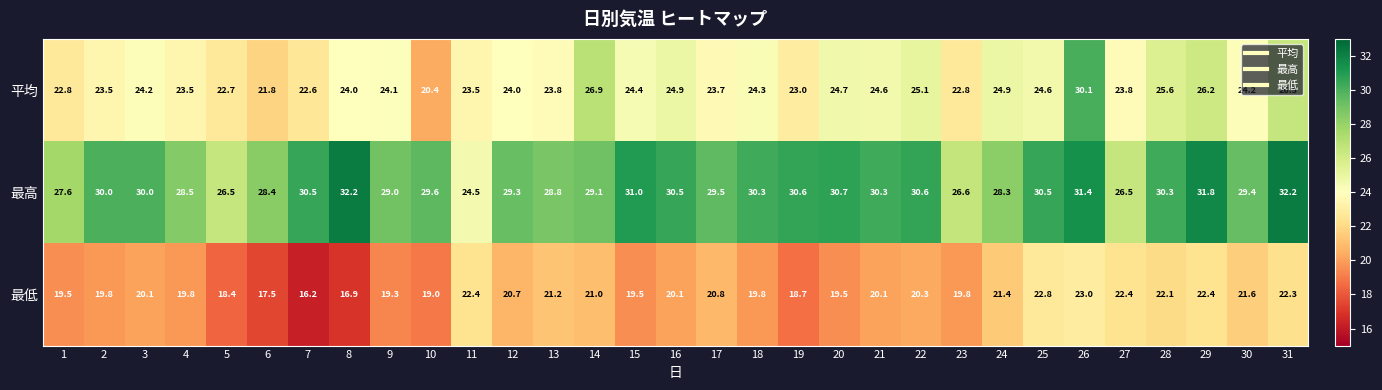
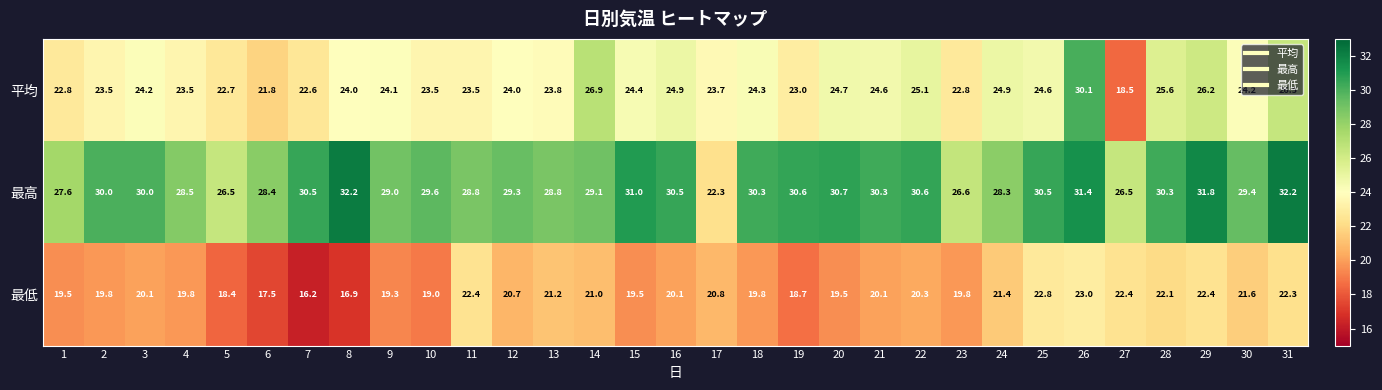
平均, 10: 20.4 -> 23.5
平均, 27: 23.8 -> 18.5
最高, 11: 24.5 -> 28.8
最高, 17: 29.5 -> 22.3
